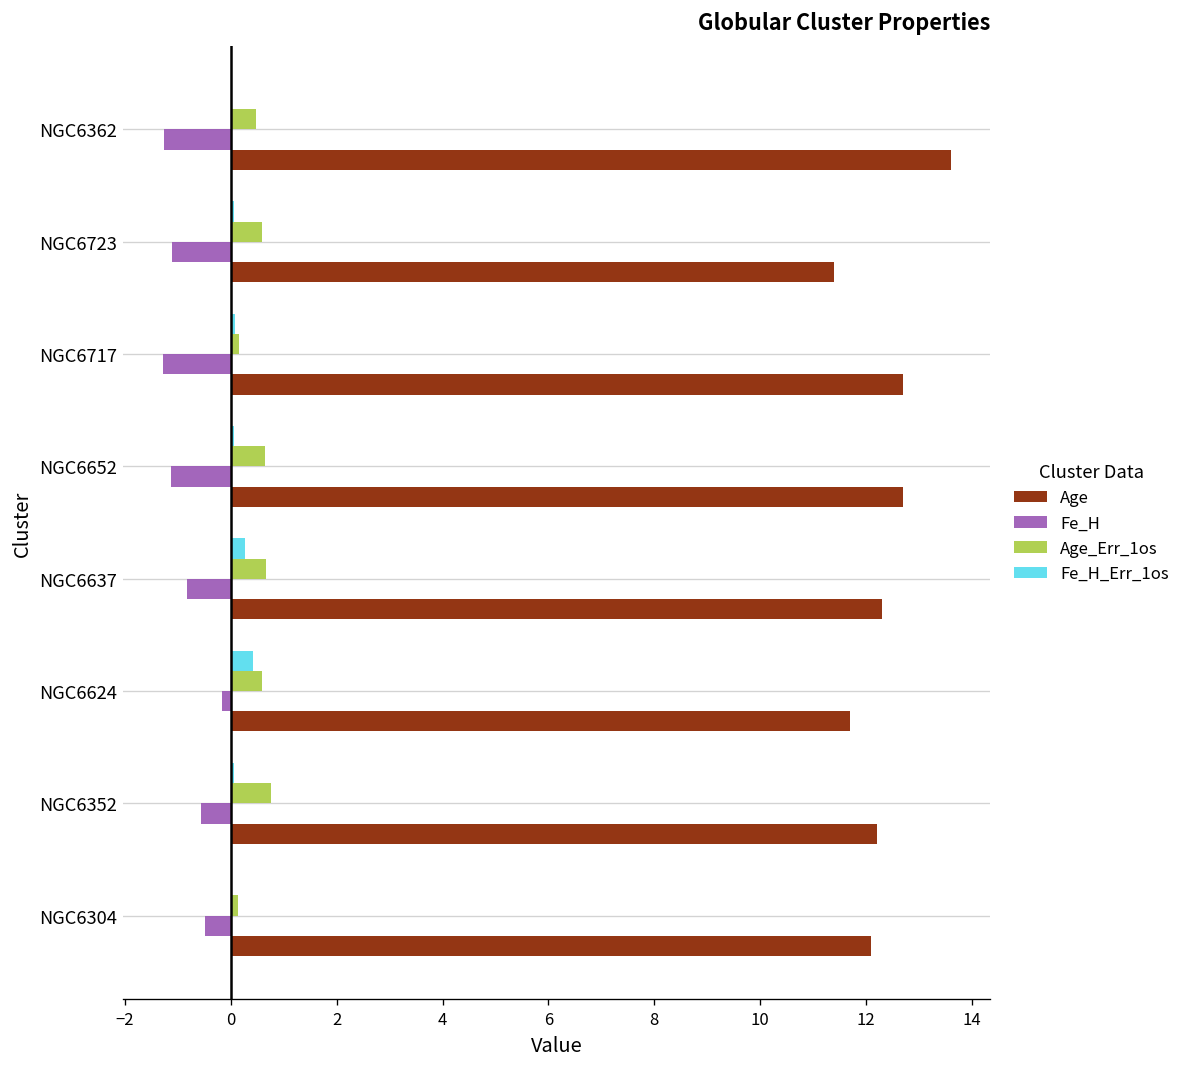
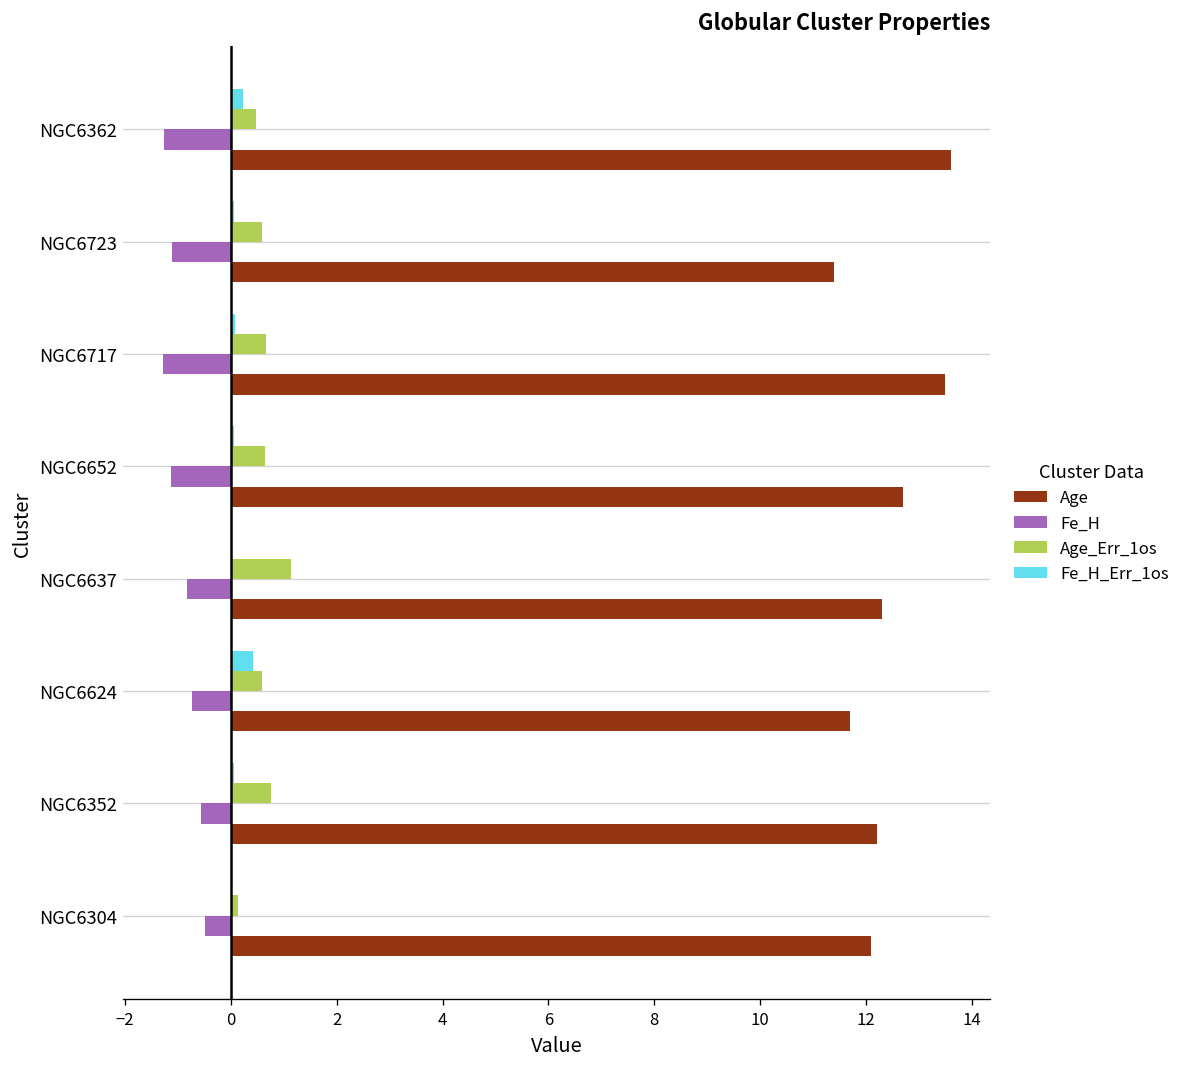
Fe_H_Err_1os, NGC6362: 0.0 -> 0.2
Age_Err_1os, NGC6717: 0.2 -> 0.7
Age, NGC6717: 12.7 -> 13.5
Fe_H_Err_1os, NGC6637: 0.3 -> 0.0
Age_Err_1os, NGC6637: 0.7 -> 1.1
Fe_H, NGC6624: -0.2 -> -0.7
